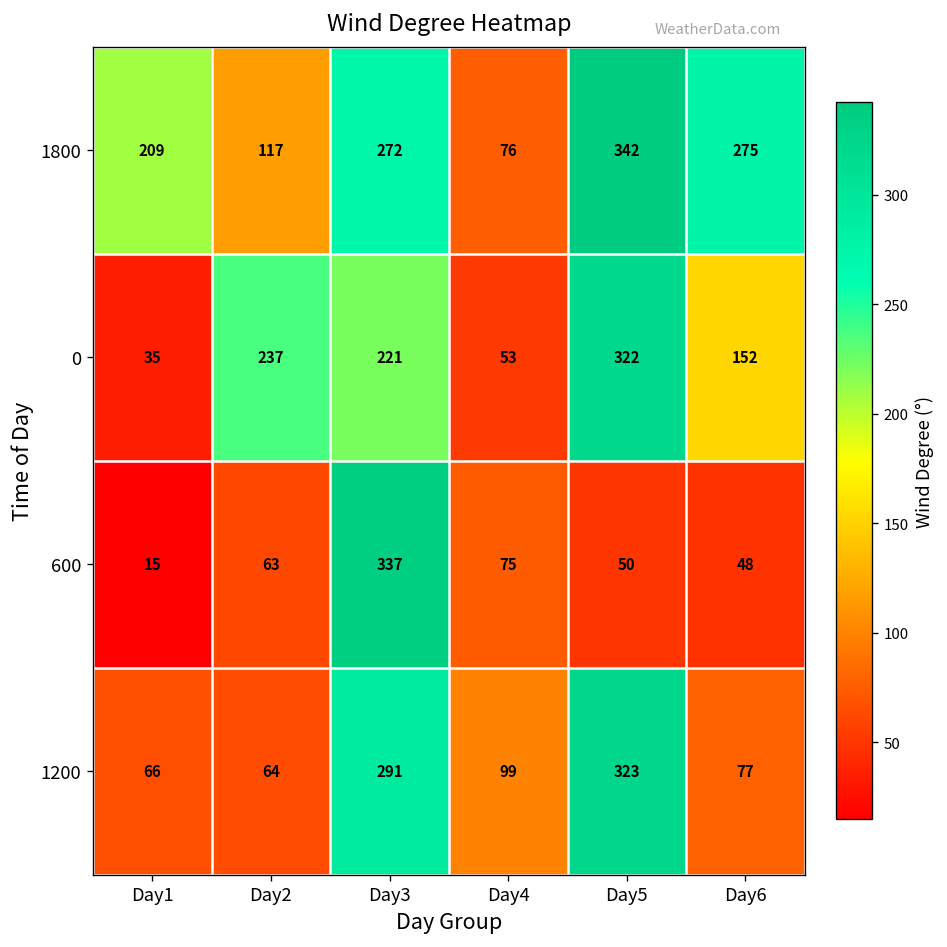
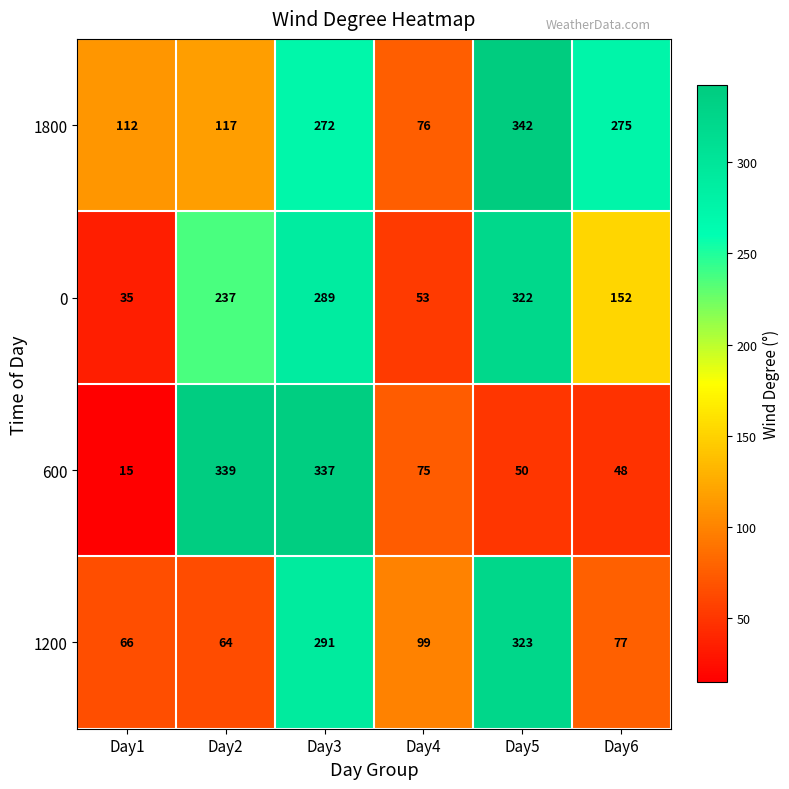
1800, Day1: 209 -> 112
0, Day3: 221 -> 289
600, Day2: 63 -> 339
